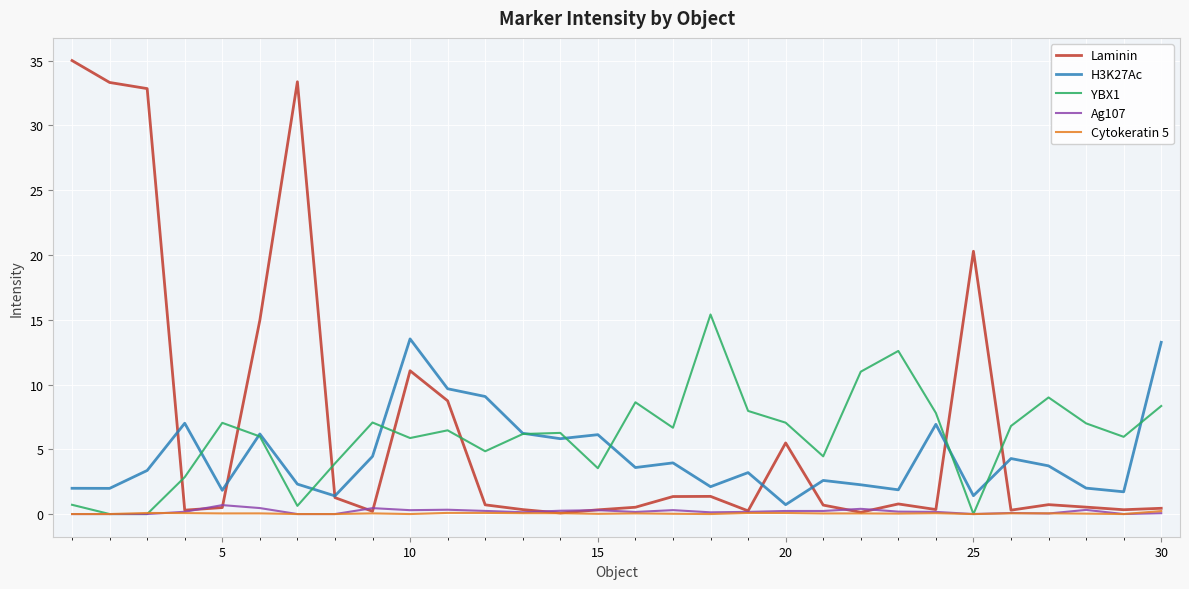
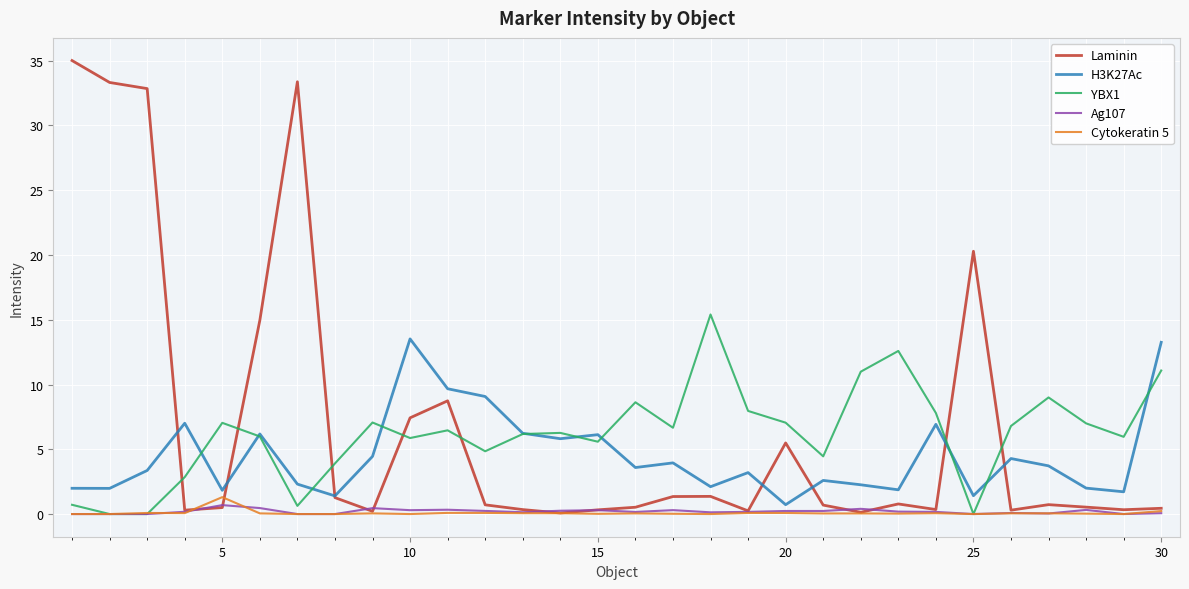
Cytokeratin 5, 5: 0.0 -> 1.3
Laminin, 10: 11.1 -> 7.4
YBX1, 15: 3.5 -> 5.6
YBX1, 30: 8.3 -> 11.1
